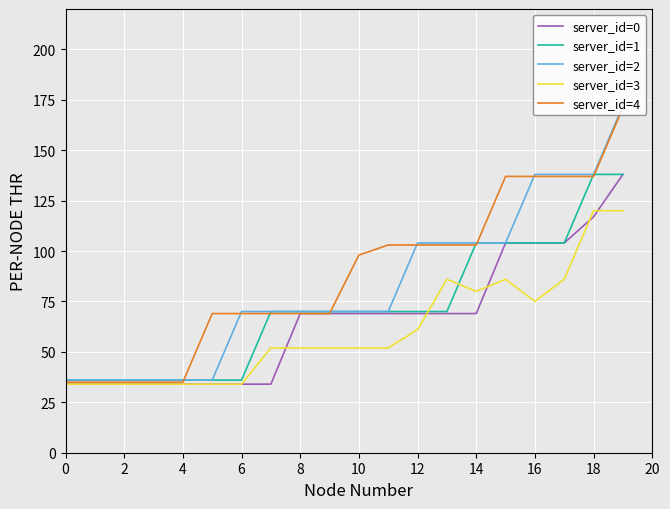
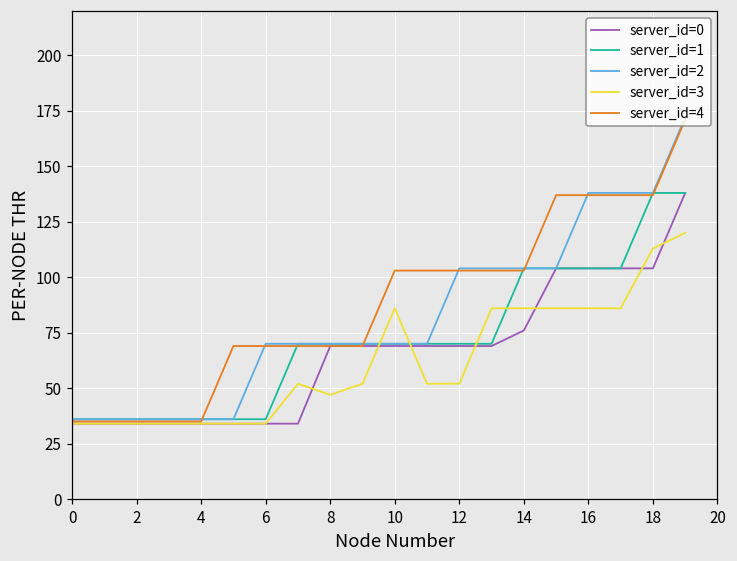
server_id=3, 8: 52 -> 47
server_id=3, 10: 52 -> 86
server_id=4, 10: 98 -> 103
server_id=3, 12: 61 -> 52
server_id=0, 14: 69 -> 76
server_id=3, 14: 80 -> 86
server_id=3, 16: 75 -> 86
server_id=0, 18: 117 -> 104
server_id=3, 18: 120 -> 113
